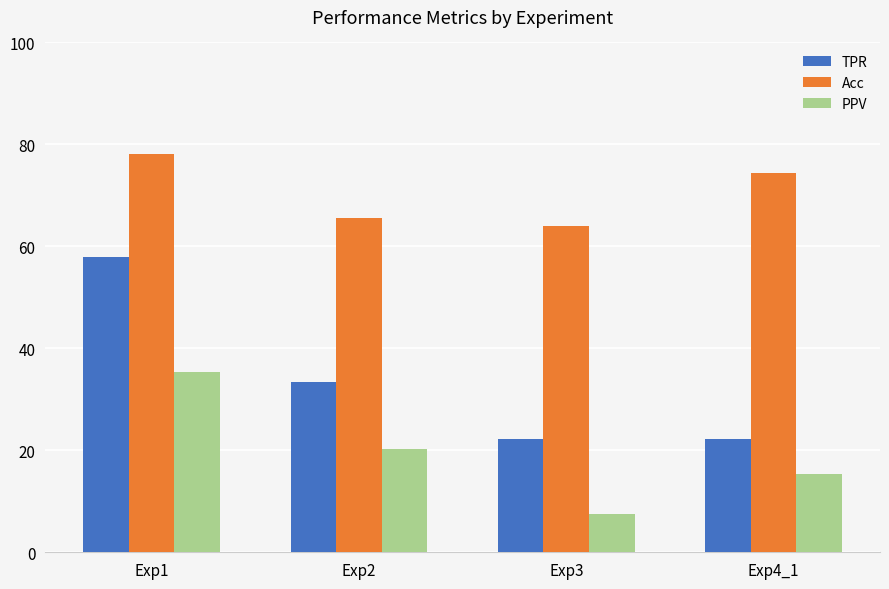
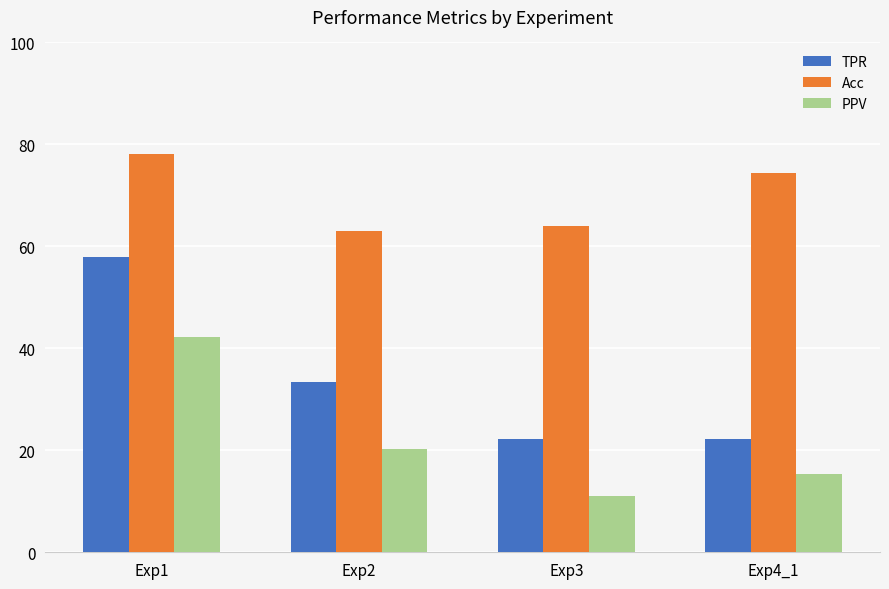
PPV, Exp1: 35 -> 42
Acc, Exp2: 66 -> 63
PPV, Exp3: 7 -> 11
